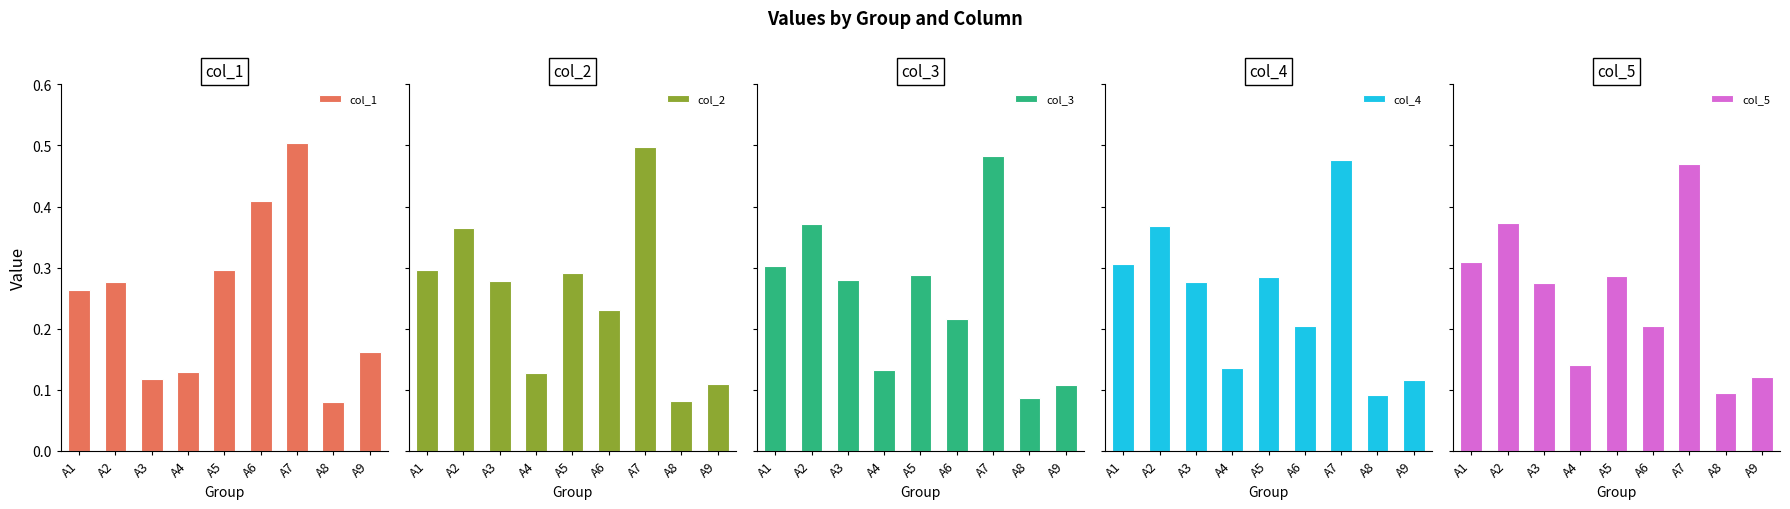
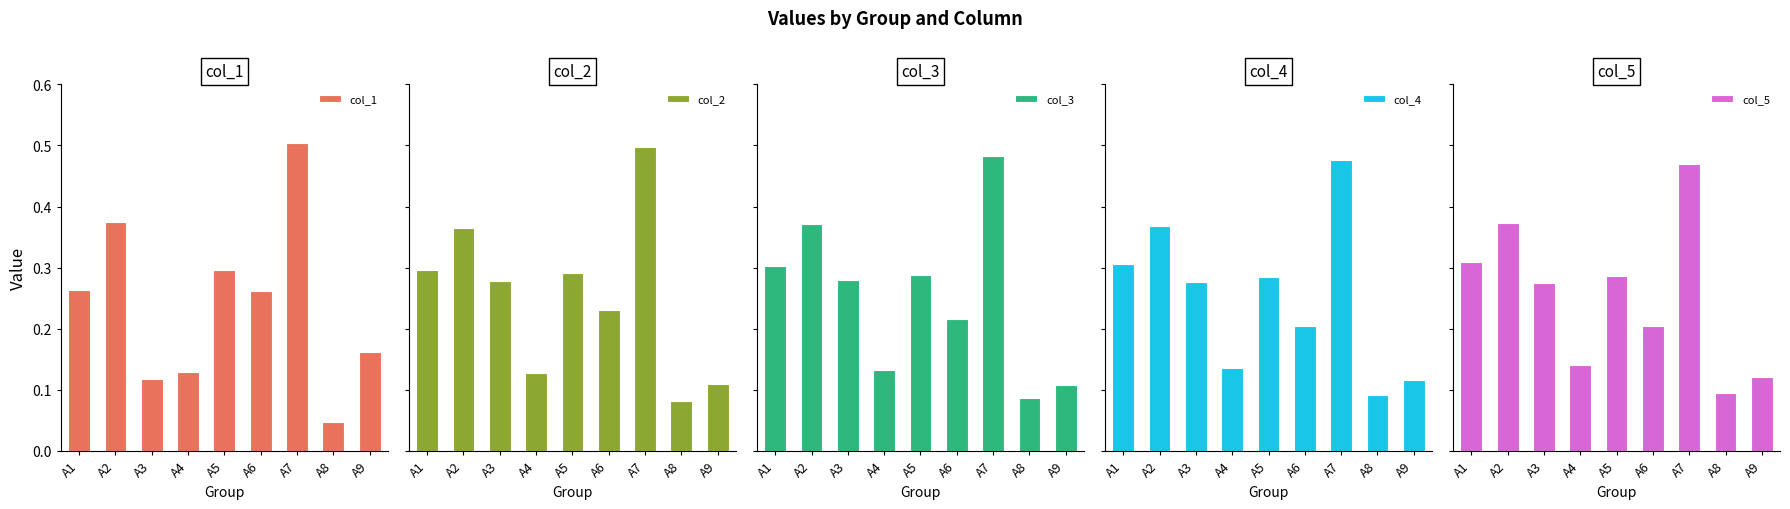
col_1, A2: 0.28 -> 0.38
col_1, A6: 0.41 -> 0.26
col_1, A8: 0.08 -> 0.05
